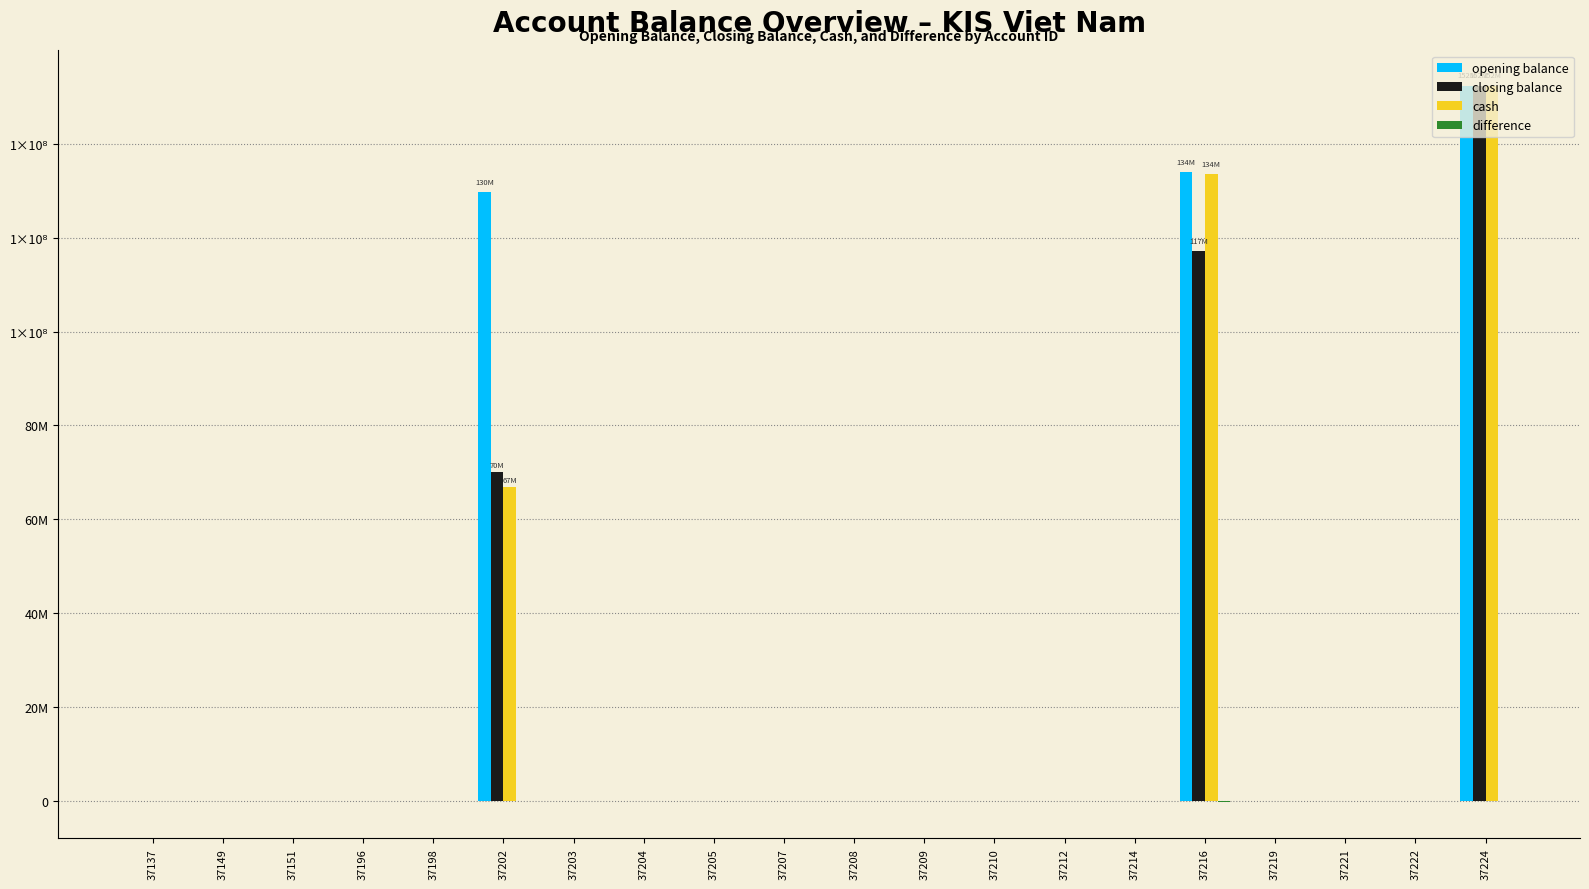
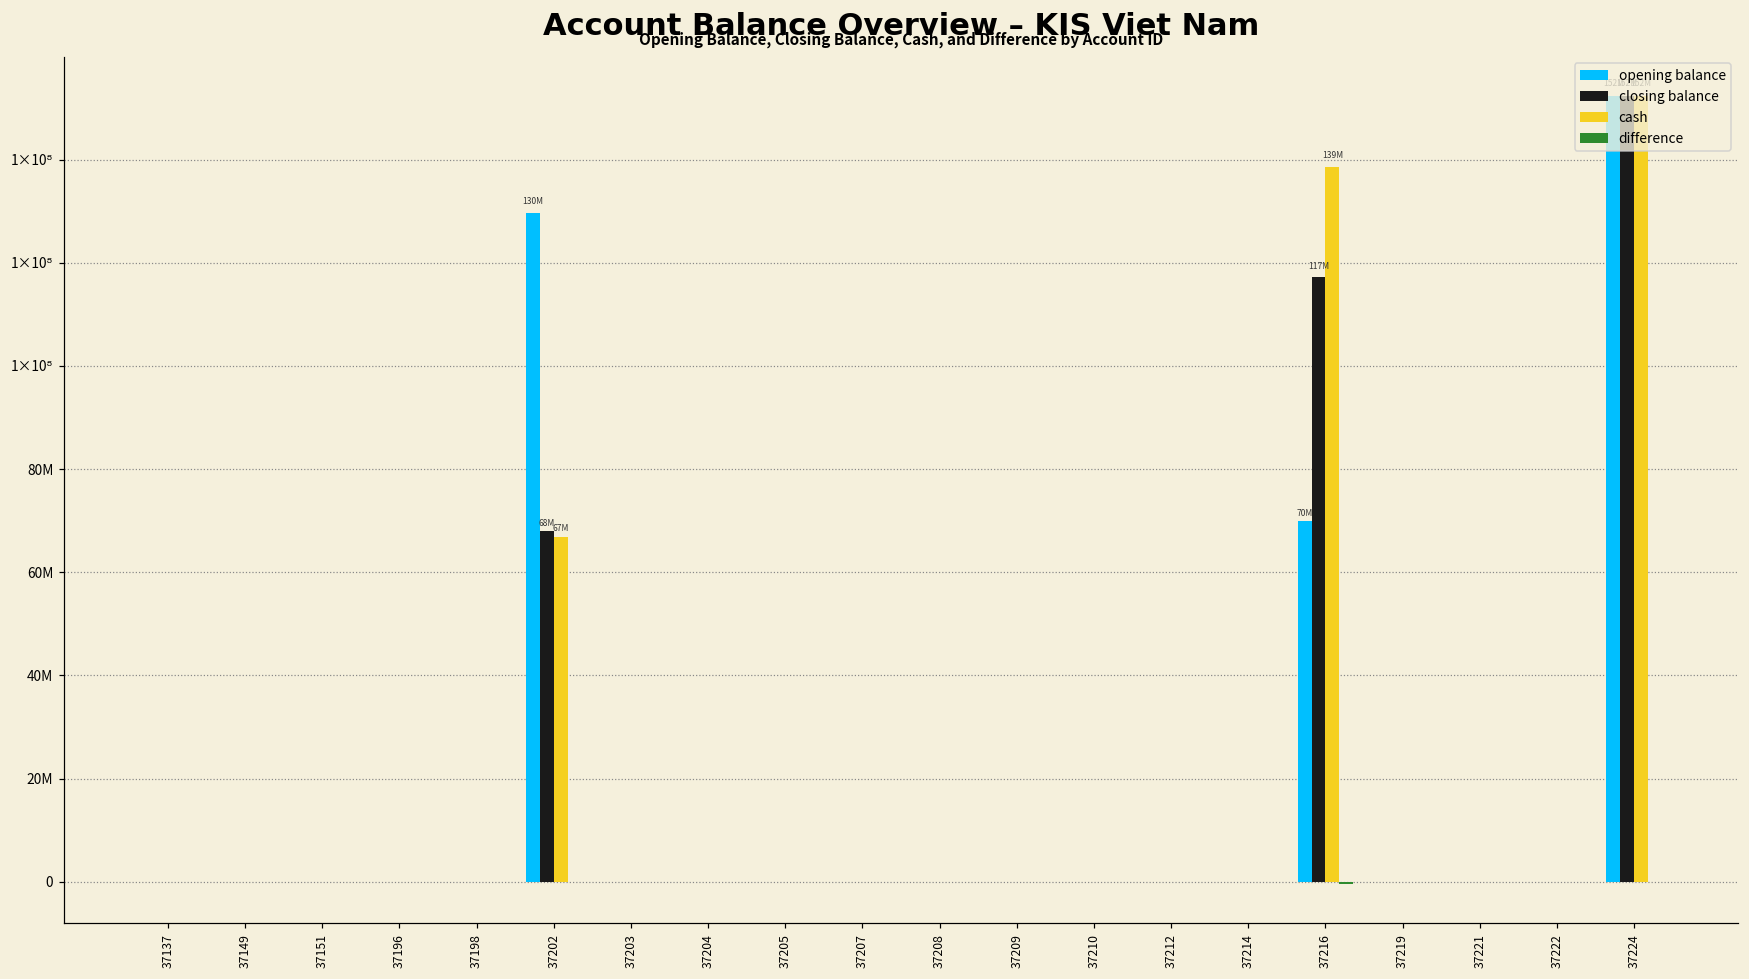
closing balance, 37202: 70M -> 68M
opening balance, 37216: 134M -> 70M
cash, 37216: 134M -> 139M
